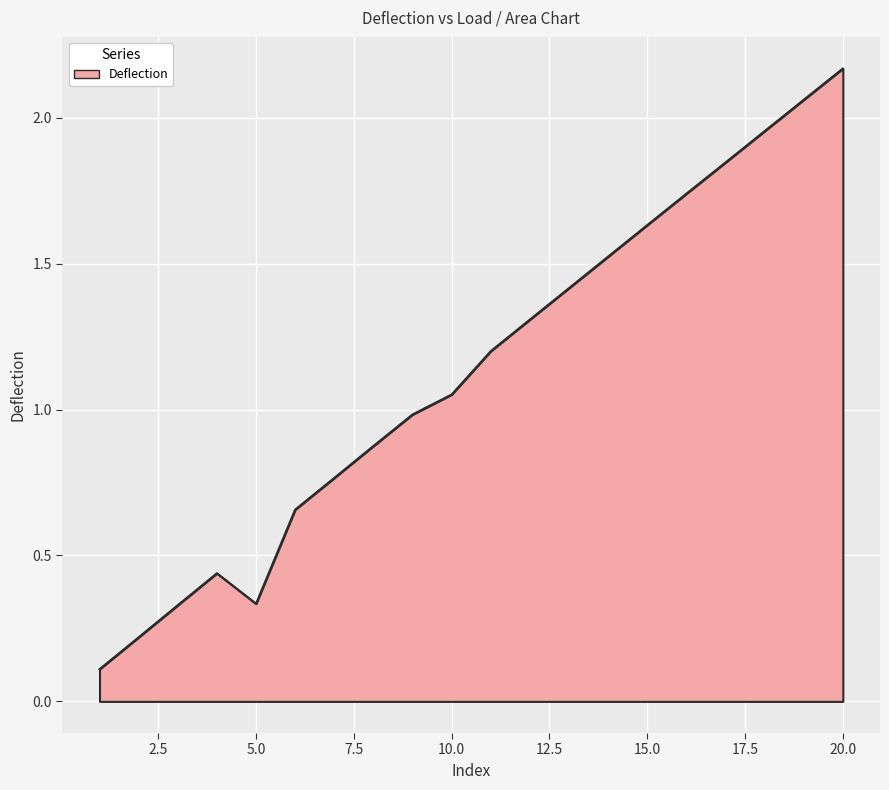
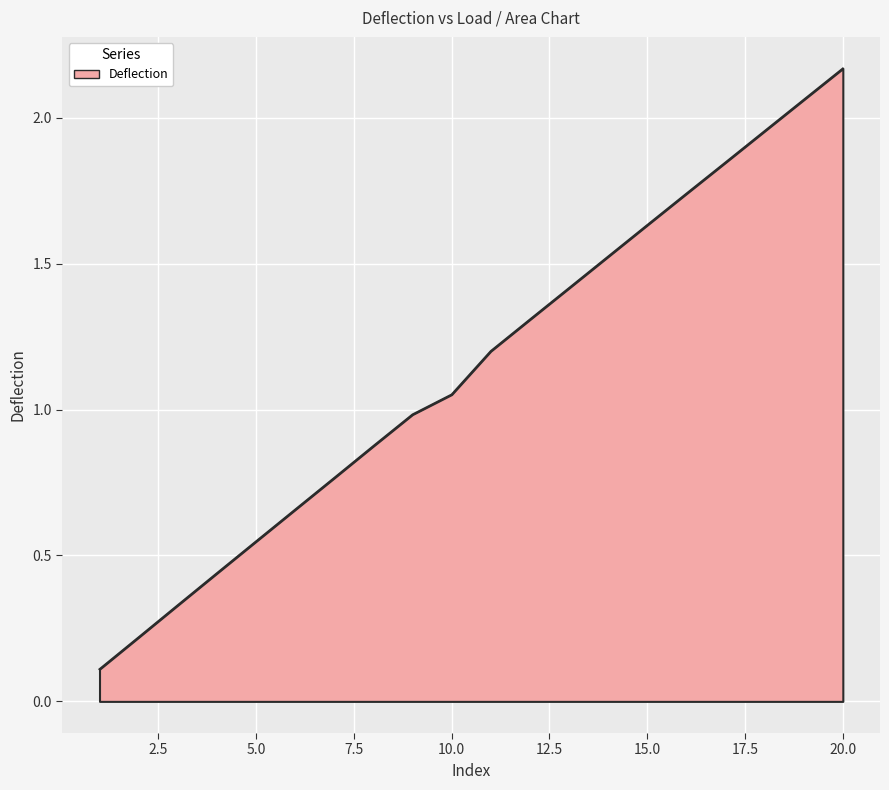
5.0: 0.33 -> 0.55
